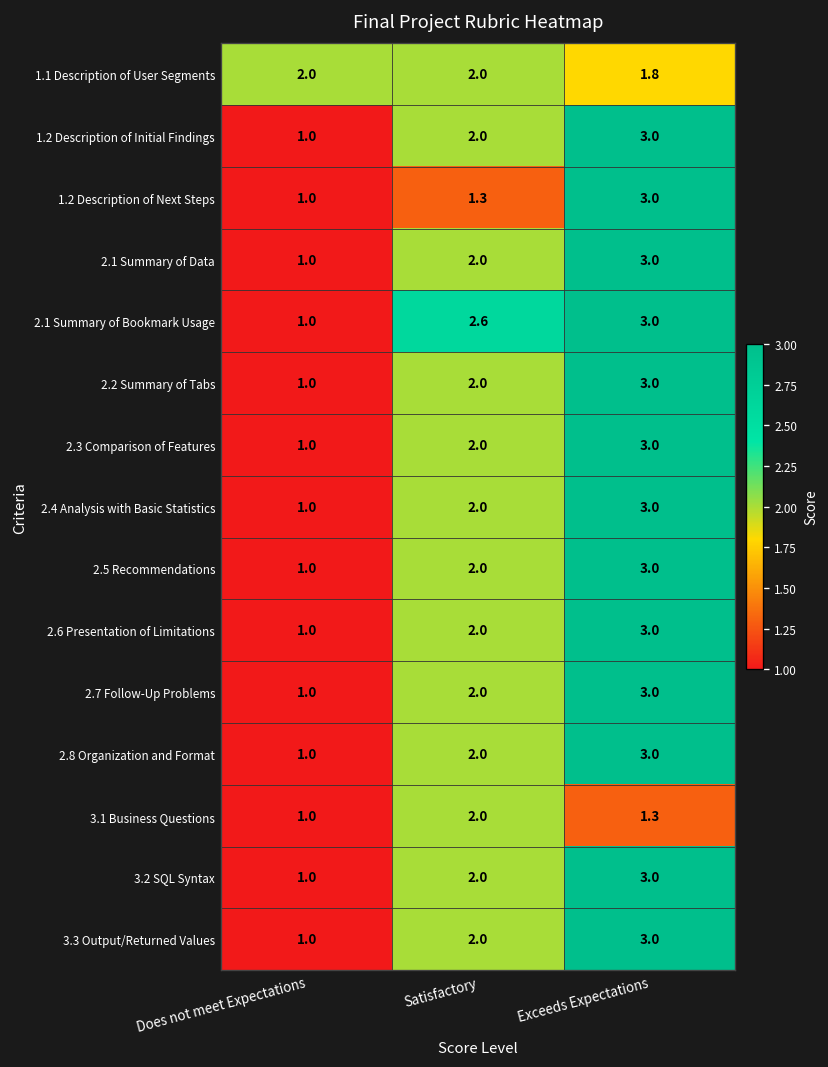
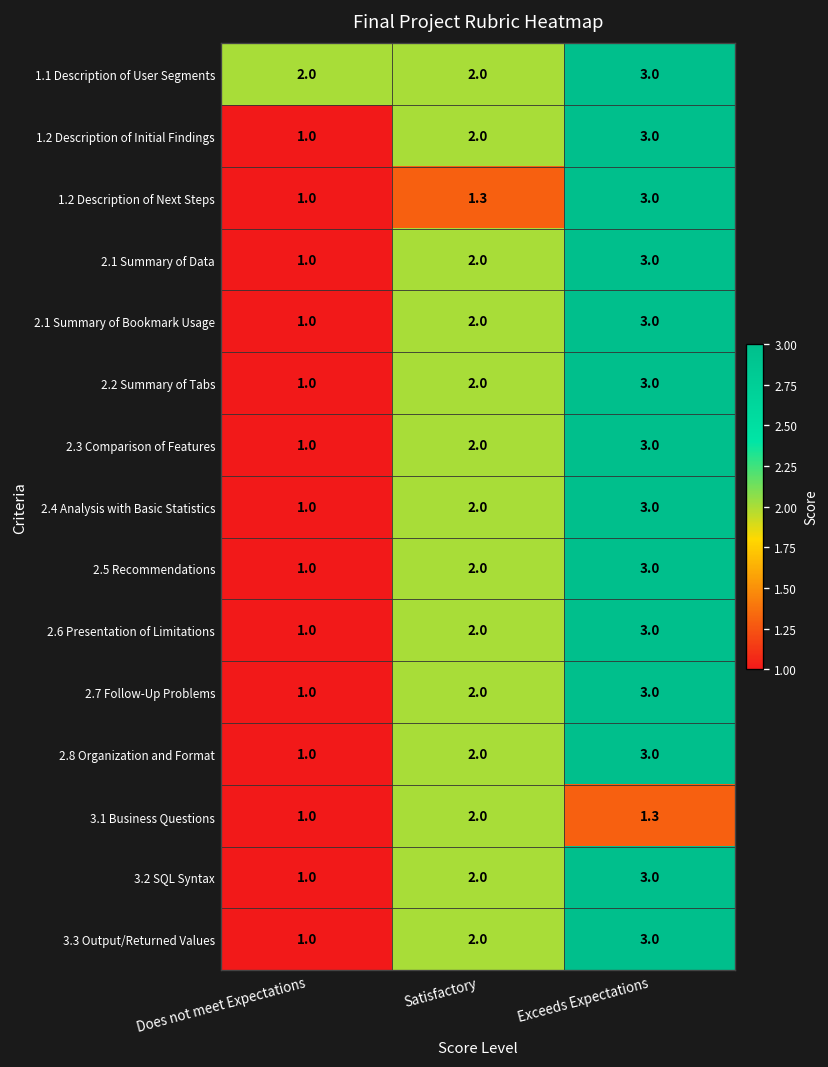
1.1 Description of User Segments, Exceeds Expectations: 1.8 -> 3.0
2.1 Summary of Bookmark Usage, Satisfactory: 2.6 -> 2.0
